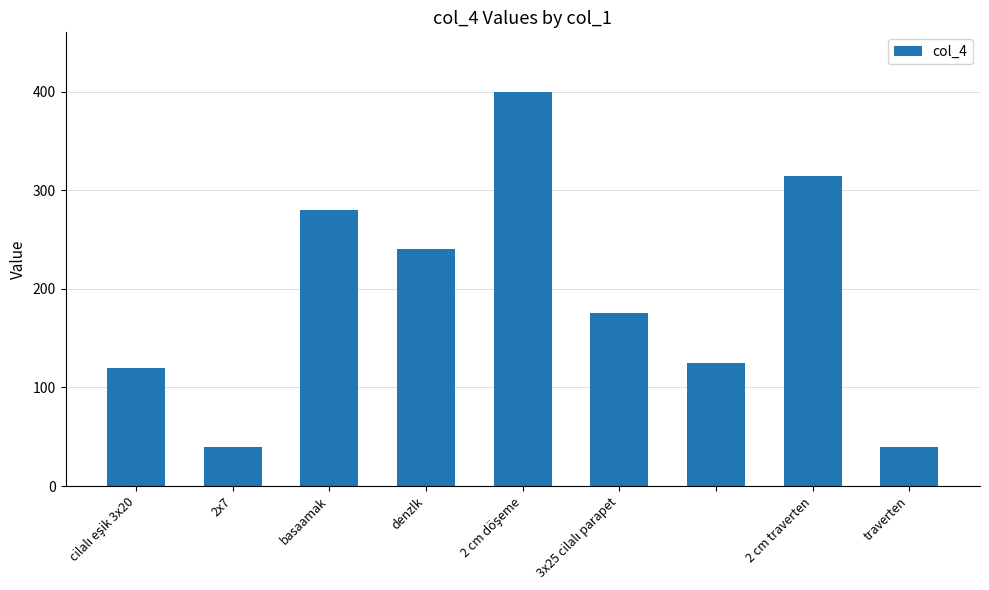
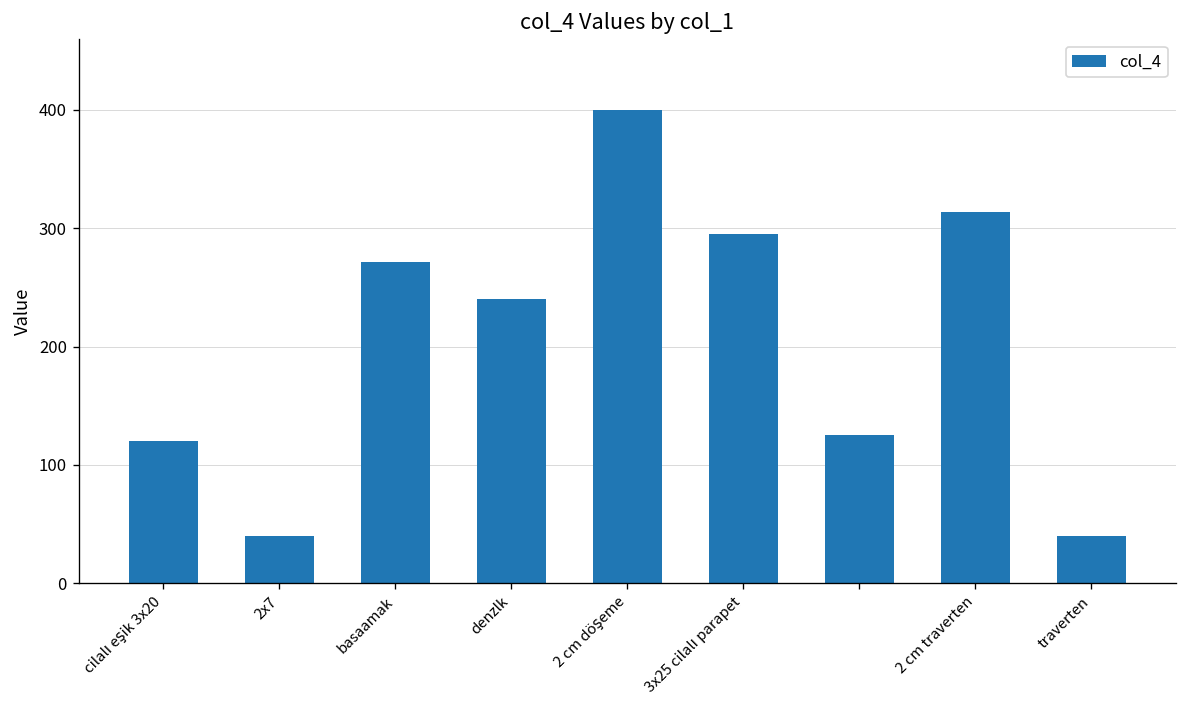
basaamak: 280 -> 270
3x25 cilalı parapet: 180 -> 300
